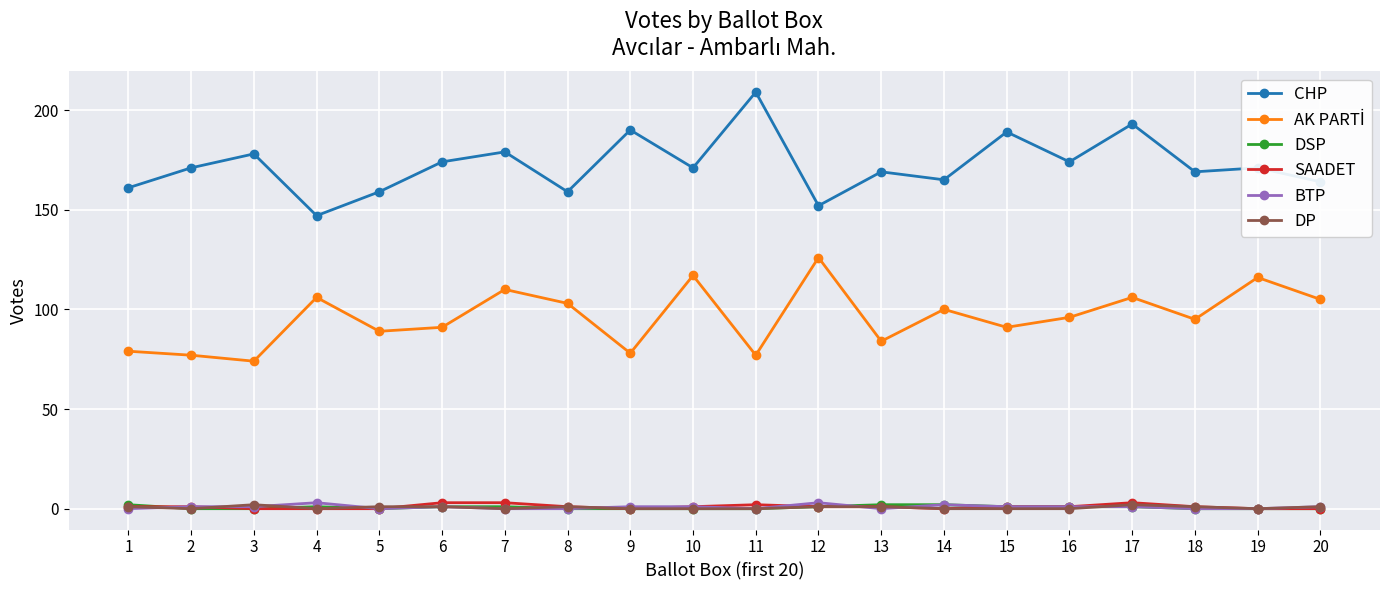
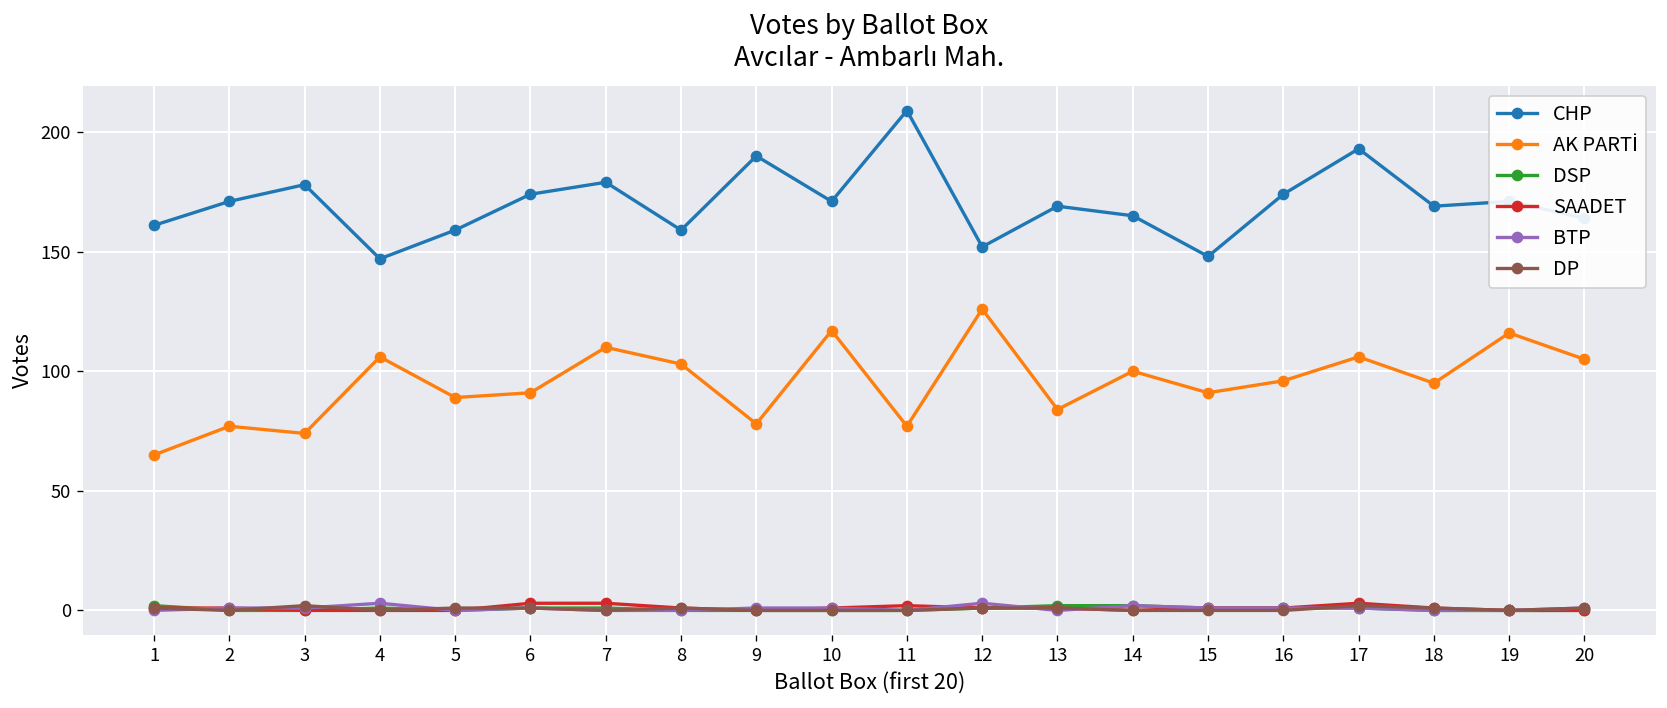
AK PARTİ, 1: 79 -> 65
CHP, 15: 189 -> 148
